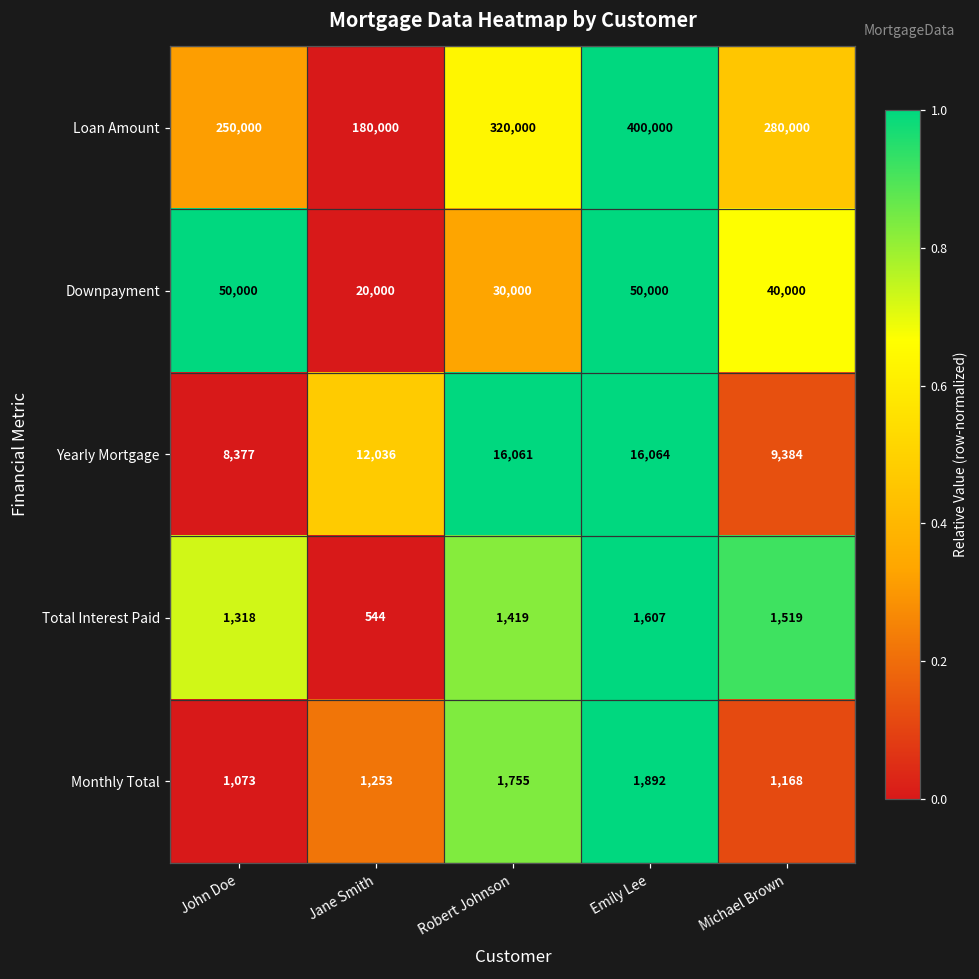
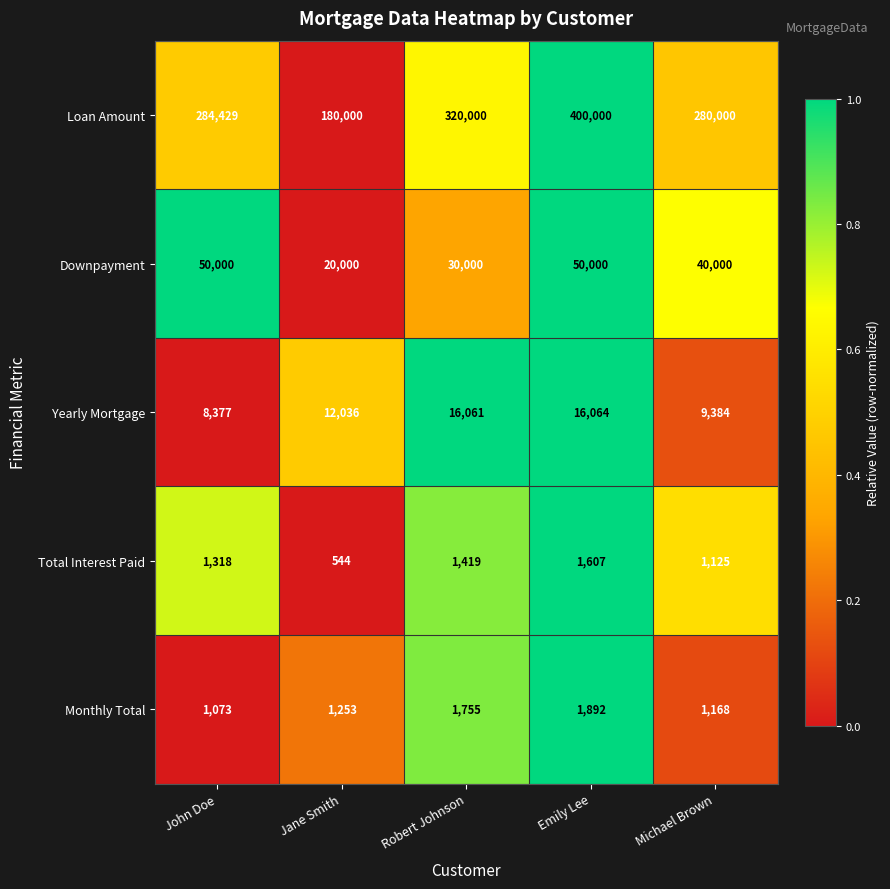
Loan Amount, John Doe: 250,000 -> 284,429
Total Interest Paid, Michael Brown: 1,519 -> 1,125
